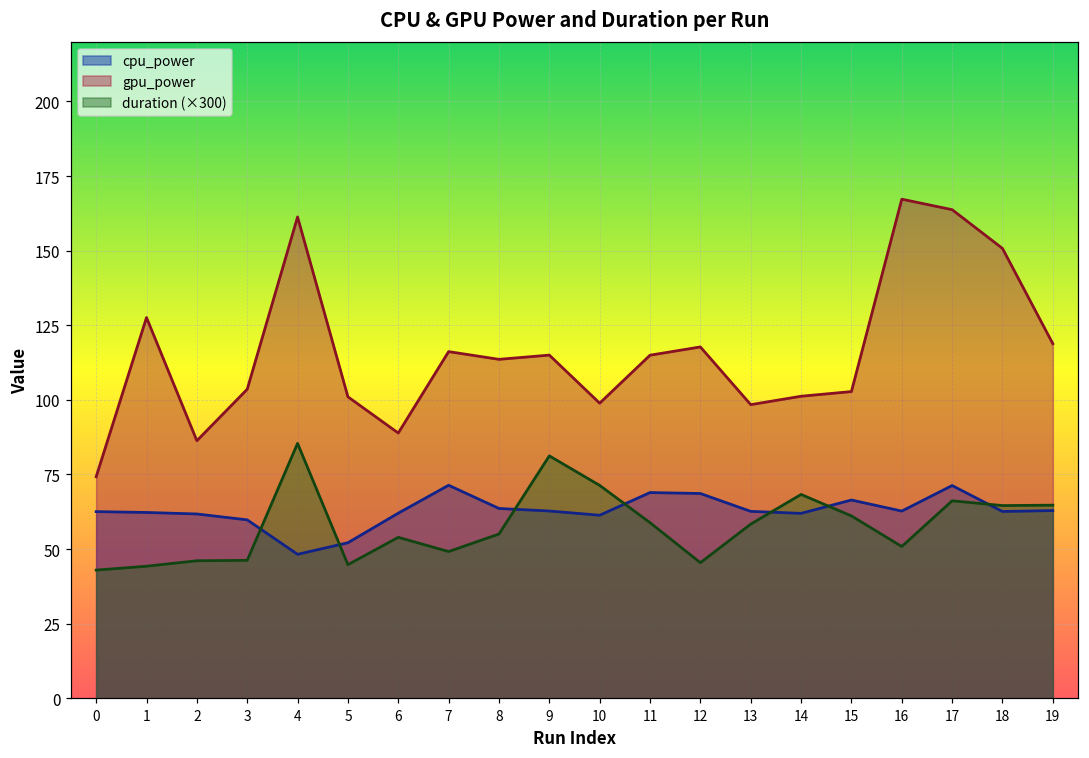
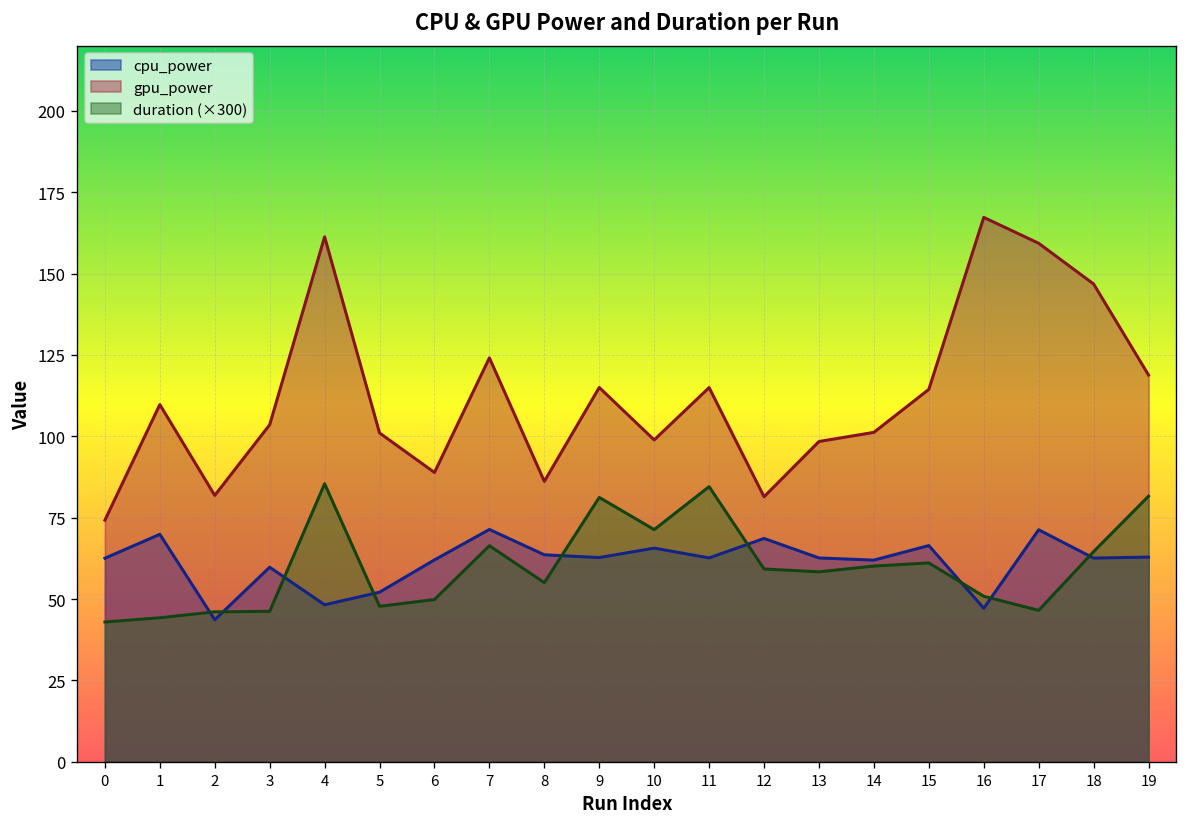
cpu_power, 1: 62 -> 70
gpu_power, 1: 128 -> 110
cpu_power, 2: 62 -> 44
gpu_power, 2: 86 -> 82
duration (×300), 5: 45 -> 48
duration (×300), 6: 54 -> 50
gpu_power, 7: 116 -> 124
duration (×300), 7: 49 -> 66
gpu_power, 8: 114 -> 86
cpu_power, 10: 61 -> 66
cpu_power, 11: 69 -> 63
duration (×300), 11: 59 -> 85
gpu_power, 12: 118 -> 81
duration (×300), 12: 45 -> 59
duration (×300), 14: 68 -> 60
gpu_power, 15: 103 -> 114
cpu_power, 16: 63 -> 47
gpu_power, 17: 164 -> 159
duration (×300), 17: 66 -> 47
gpu_power, 18: 151 -> 147
duration (×300), 19: 65 -> 82
